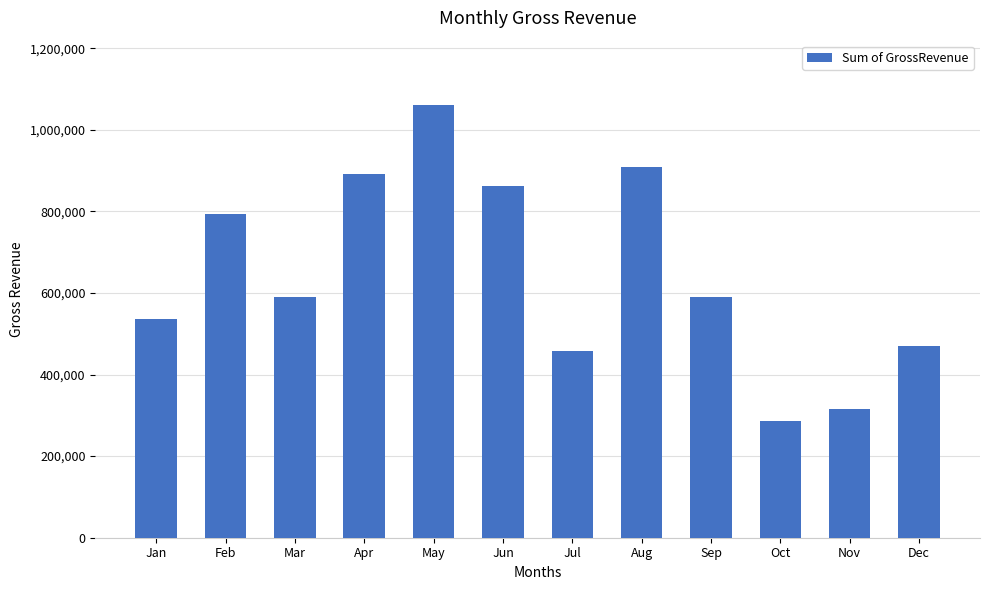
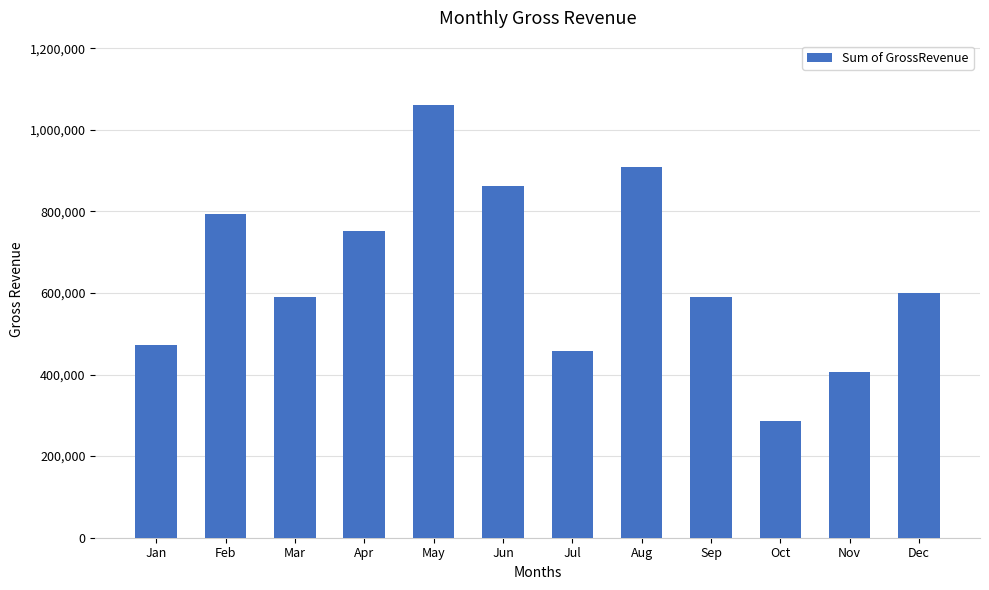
Jan: 540,000 -> 470,000
Apr: 890,000 -> 750,000
Nov: 320,000 -> 410,000
Dec: 470,000 -> 600,000
